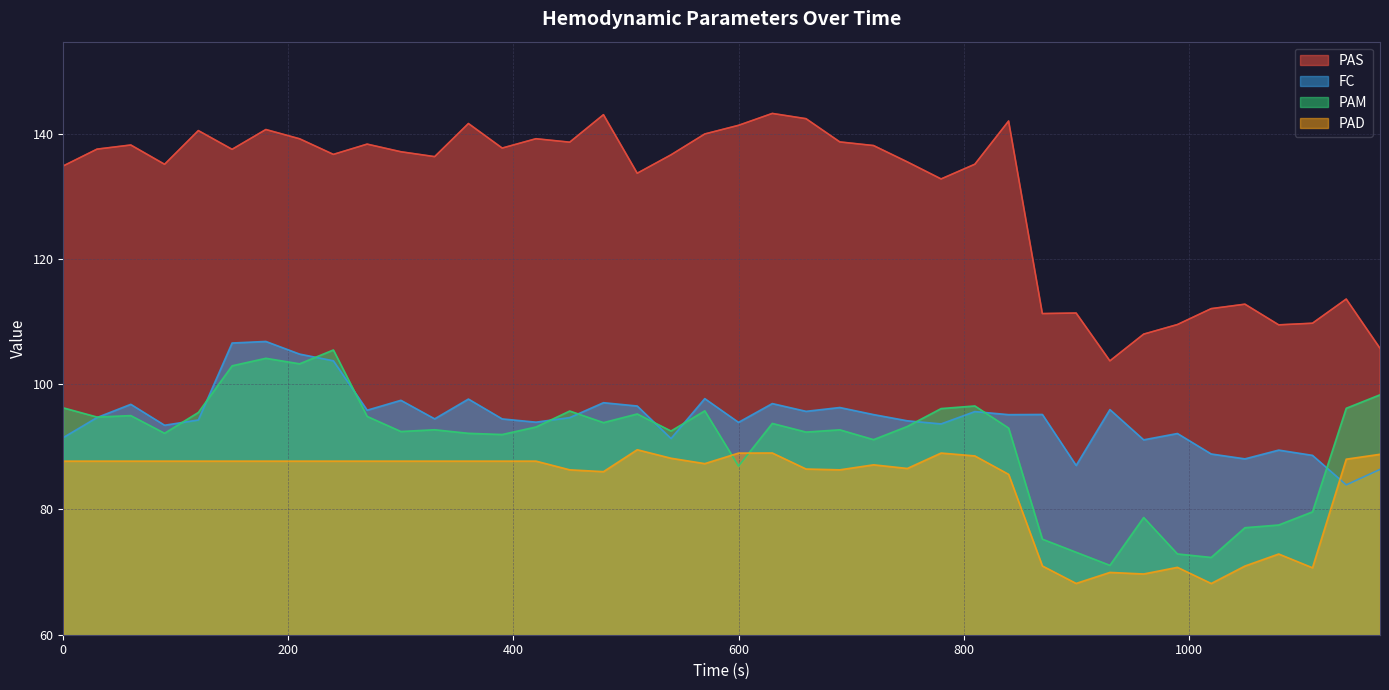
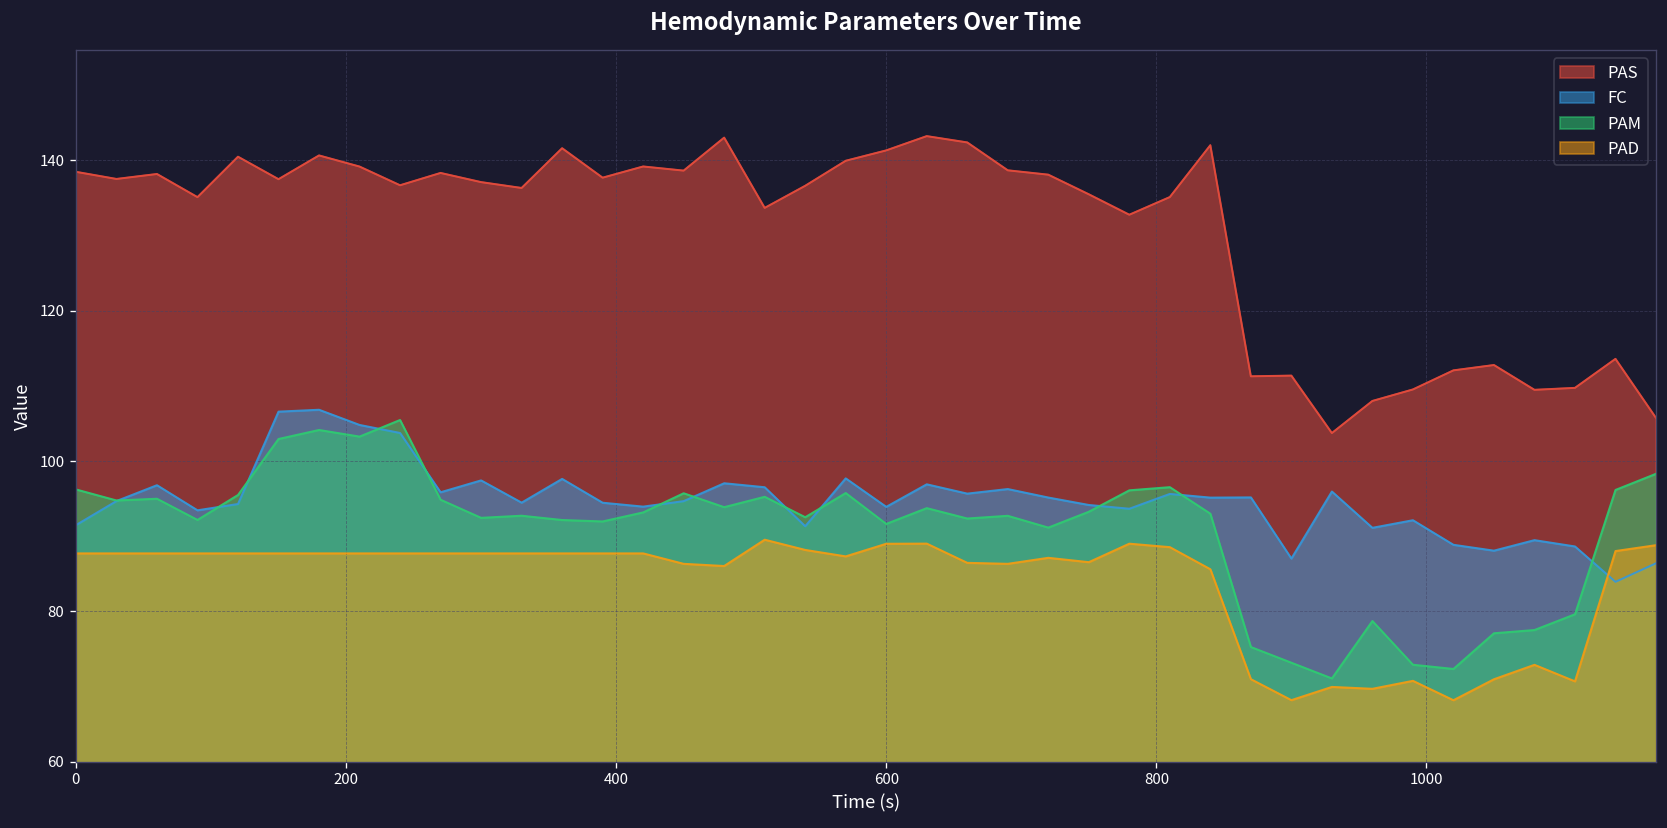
PAS, 0: 135 -> 138
PAM, 600: 87 -> 92
